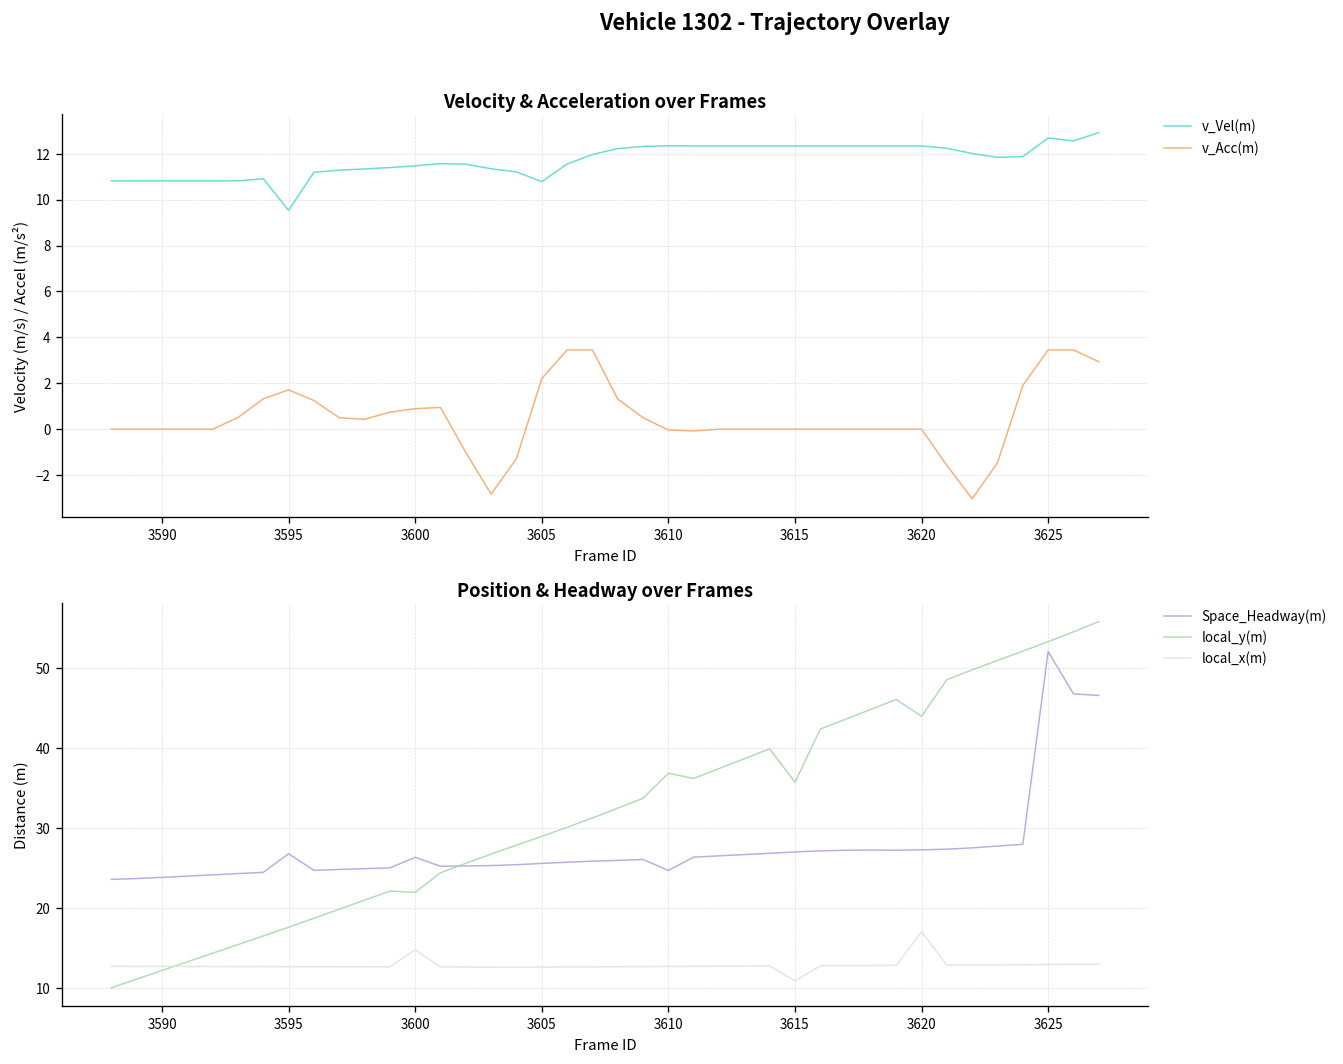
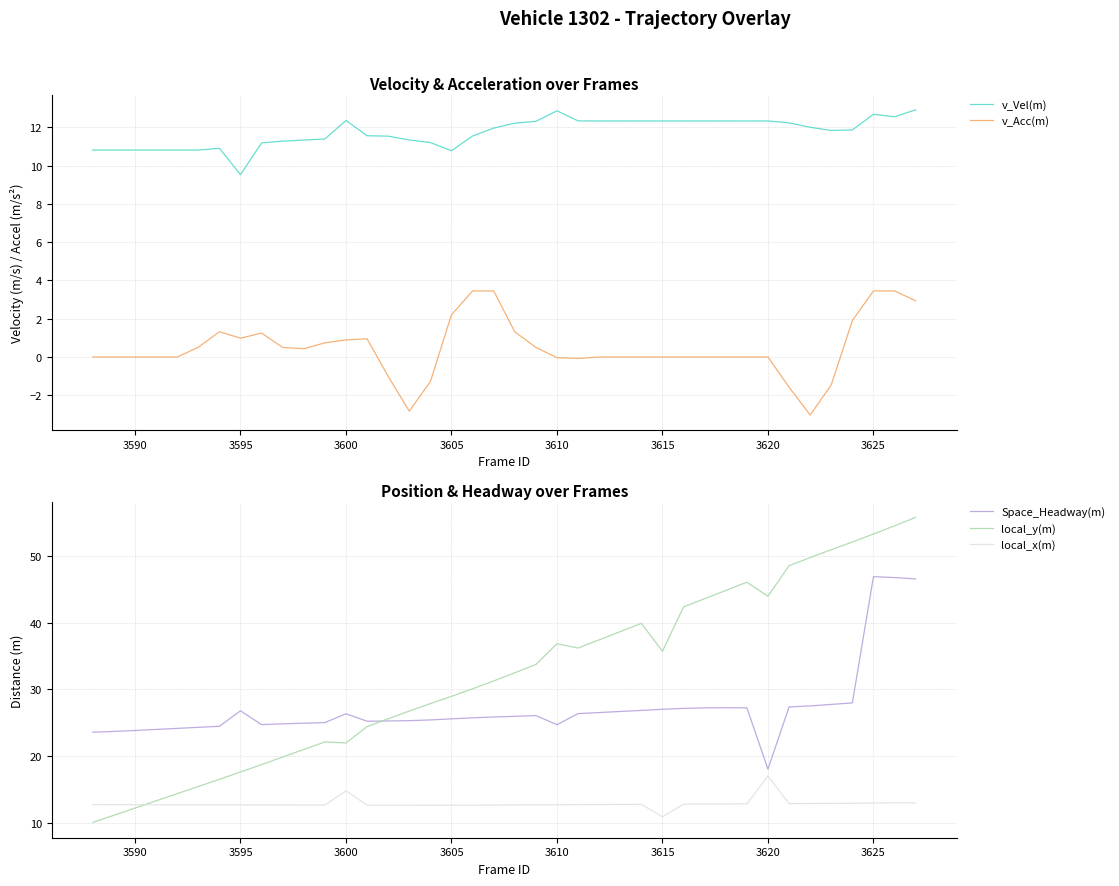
Velocity & Acceleration over Frames, v_Acc(m), 3595: 1.7 -> 1.0
Velocity & Acceleration over Frames, v_Vel(m), 3600: 11.5 -> 12.4
Velocity & Acceleration over Frames, v_Vel(m), 3610: 12.3 -> 12.9
Position & Headway over Frames, Space_Headway(m), 3620: 27 -> 18
Position & Headway over Frames, Space_Headway(m), 3625: 52 -> 47
